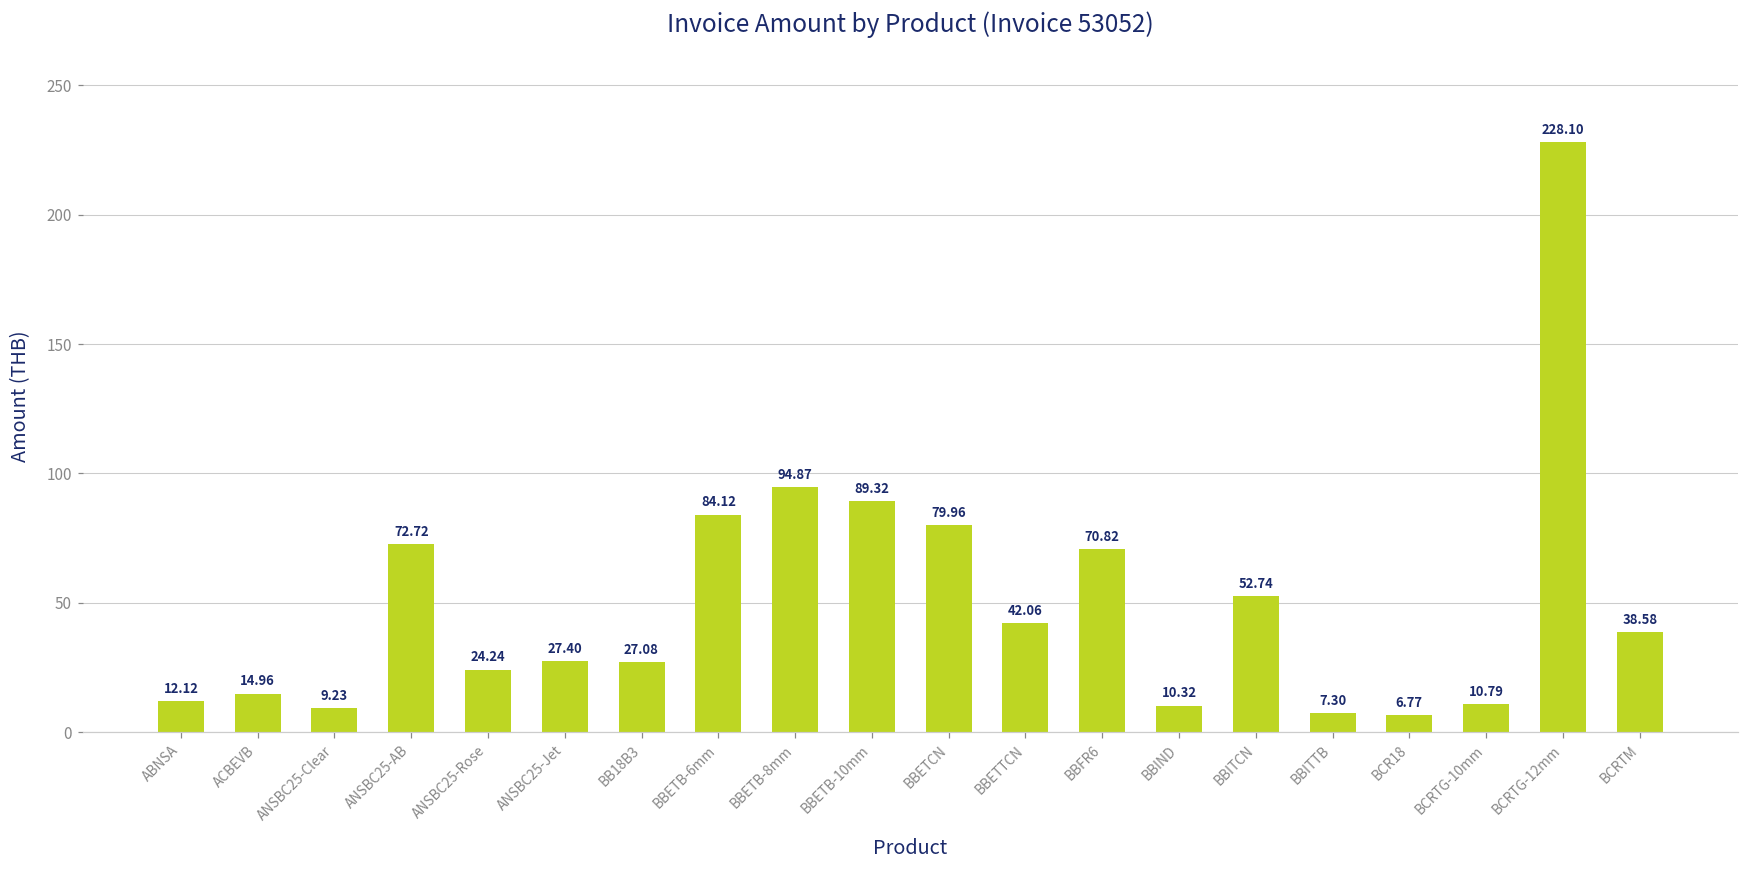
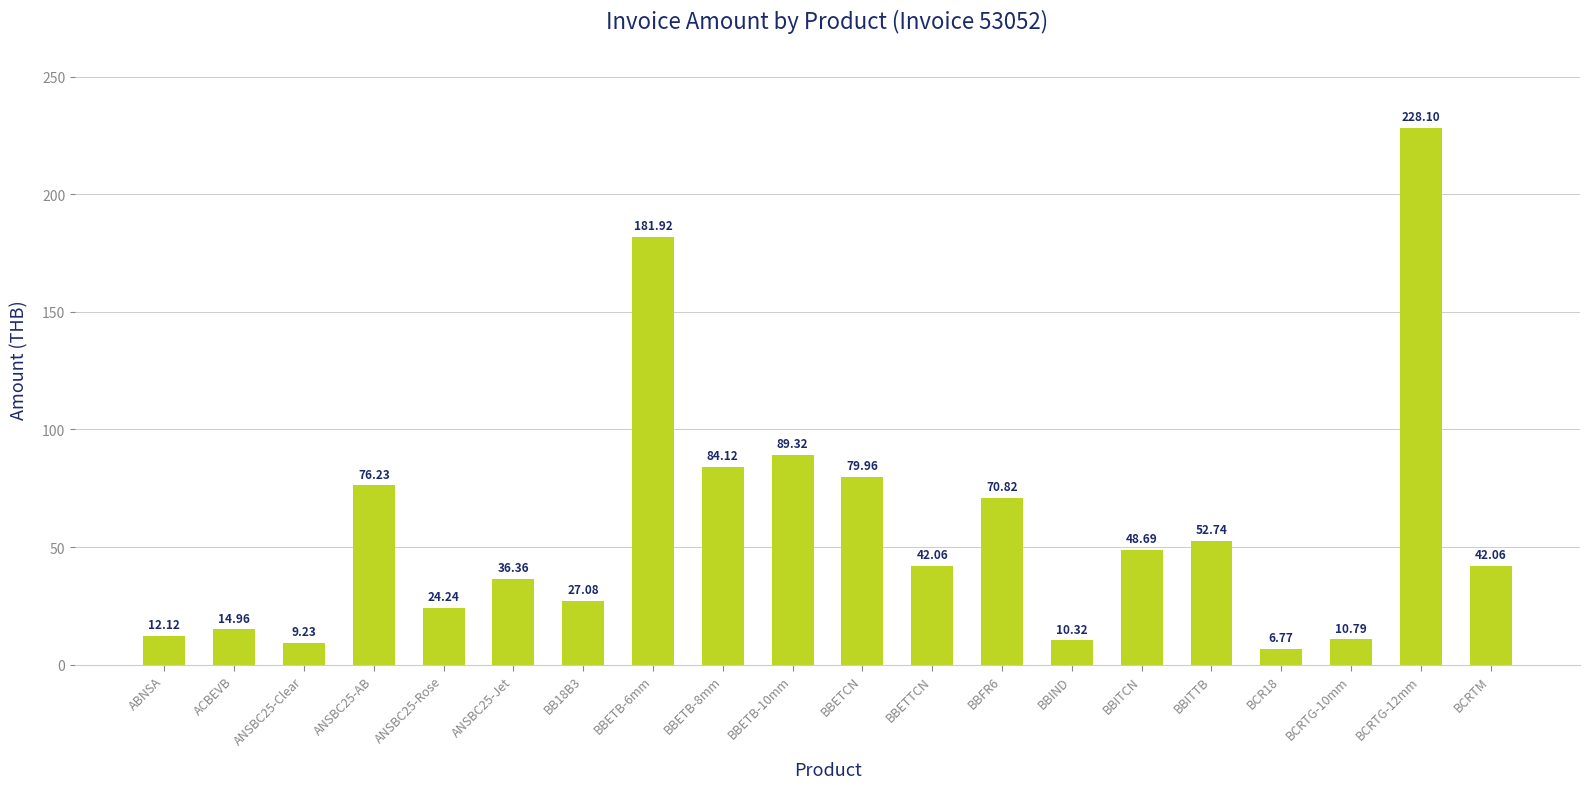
ANSBC25-AB: 72.72 -> 76.23
ANSBC25-Jet: 27.40 -> 36.36
BBETB-6mm: 84.12 -> 181.92
BBETB-8mm: 94.87 -> 84.12
BBITCN: 52.74 -> 48.69
BBITTB: 7.30 -> 52.74
BCRTM: 38.58 -> 42.06
